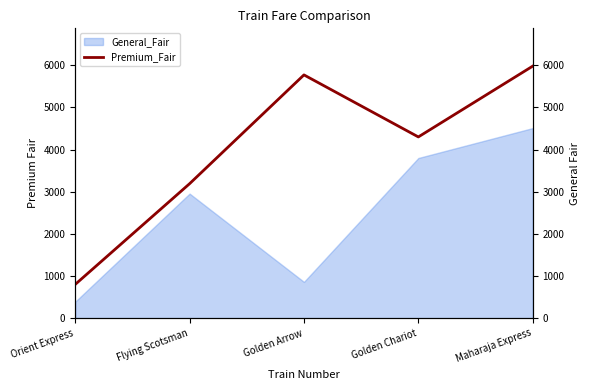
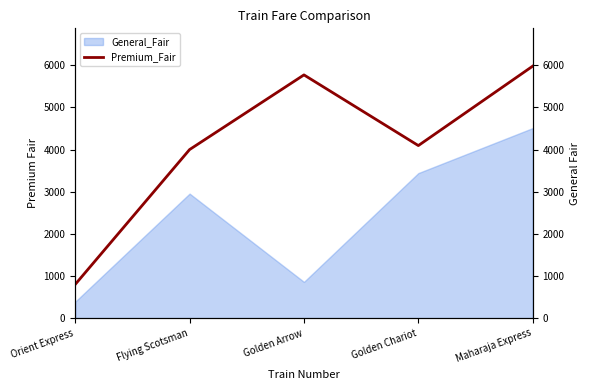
General_Fair, Golden Chariot: 3800 -> 3400
Premium_Fair, Flying Scotsman: 3200 -> 4000
Premium_Fair, Golden Chariot: 4300 -> 4100
